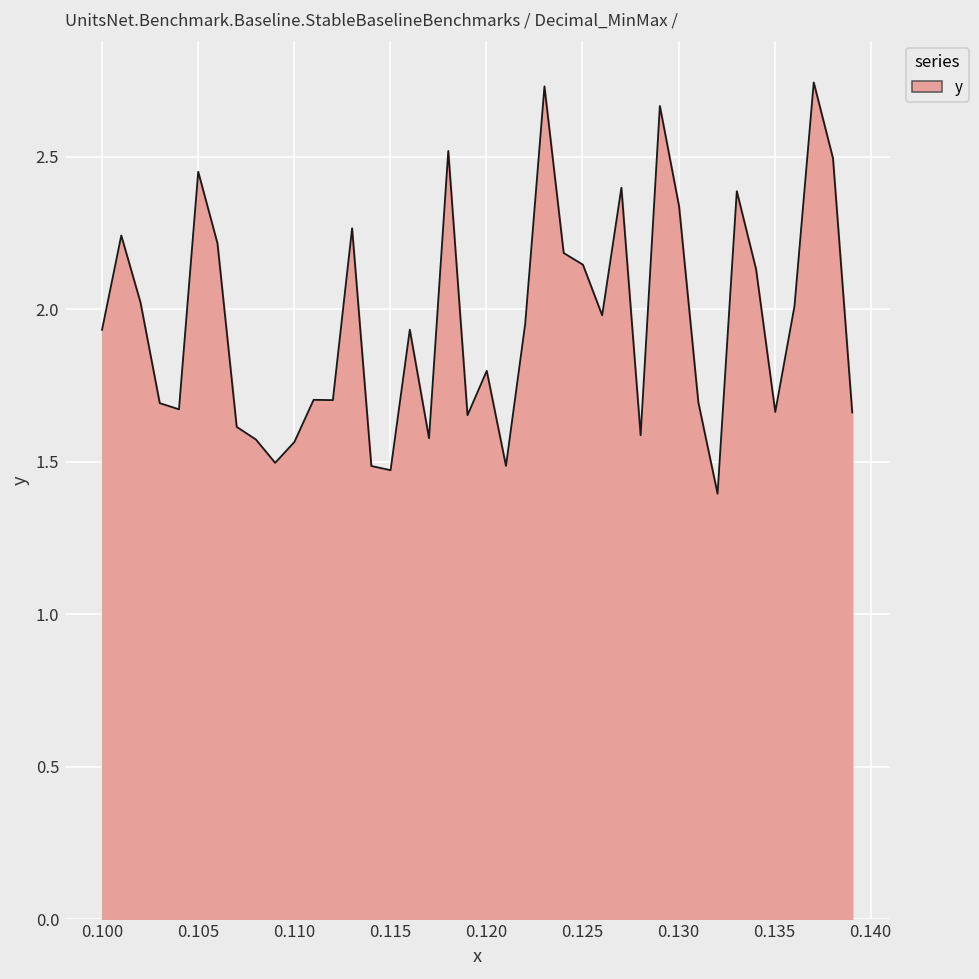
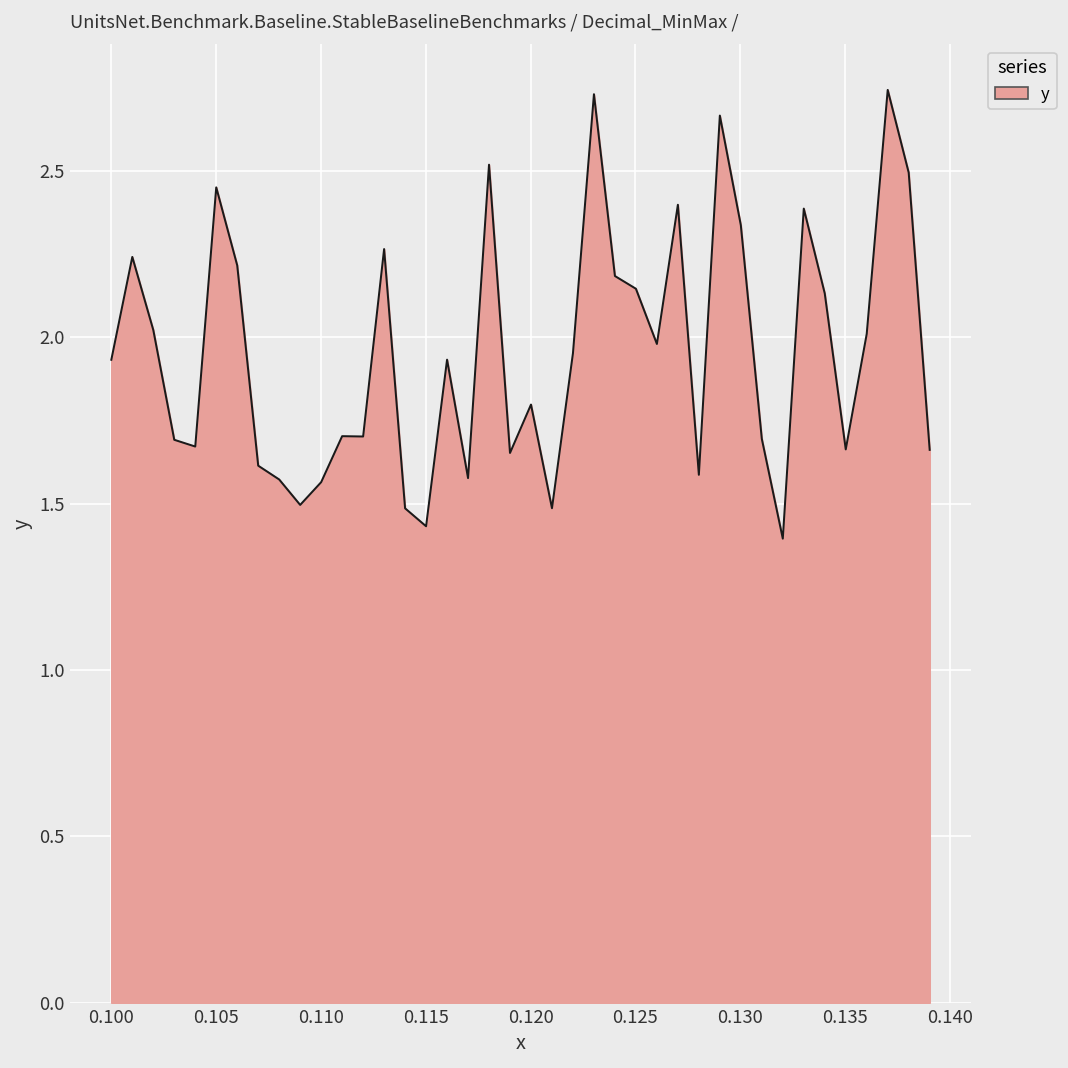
0.115: 1.47 -> 1.43
